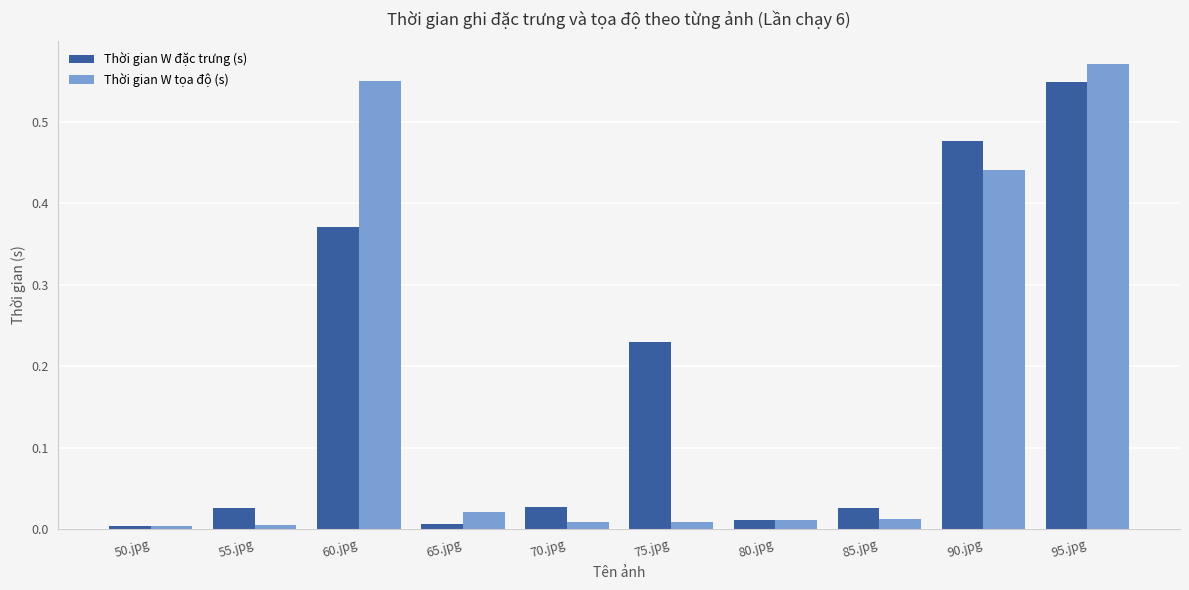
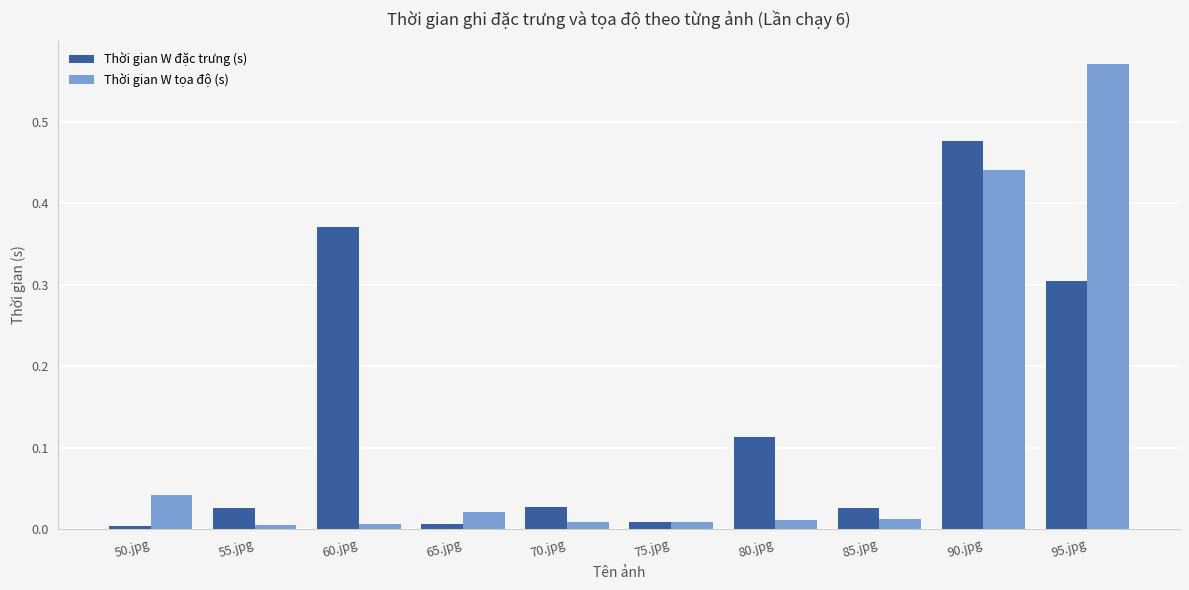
Thời gian W tọa độ (s), 50.jpg: 0.00 -> 0.04
Thời gian W tọa độ (s), 60.jpg: 0.55 -> 0.01
Thời gian W đặc trưng (s), 75.jpg: 0.23 -> 0.01
Thời gian W đặc trưng (s), 80.jpg: 0.01 -> 0.11
Thời gian W đặc trưng (s), 95.jpg: 0.55 -> 0.30
